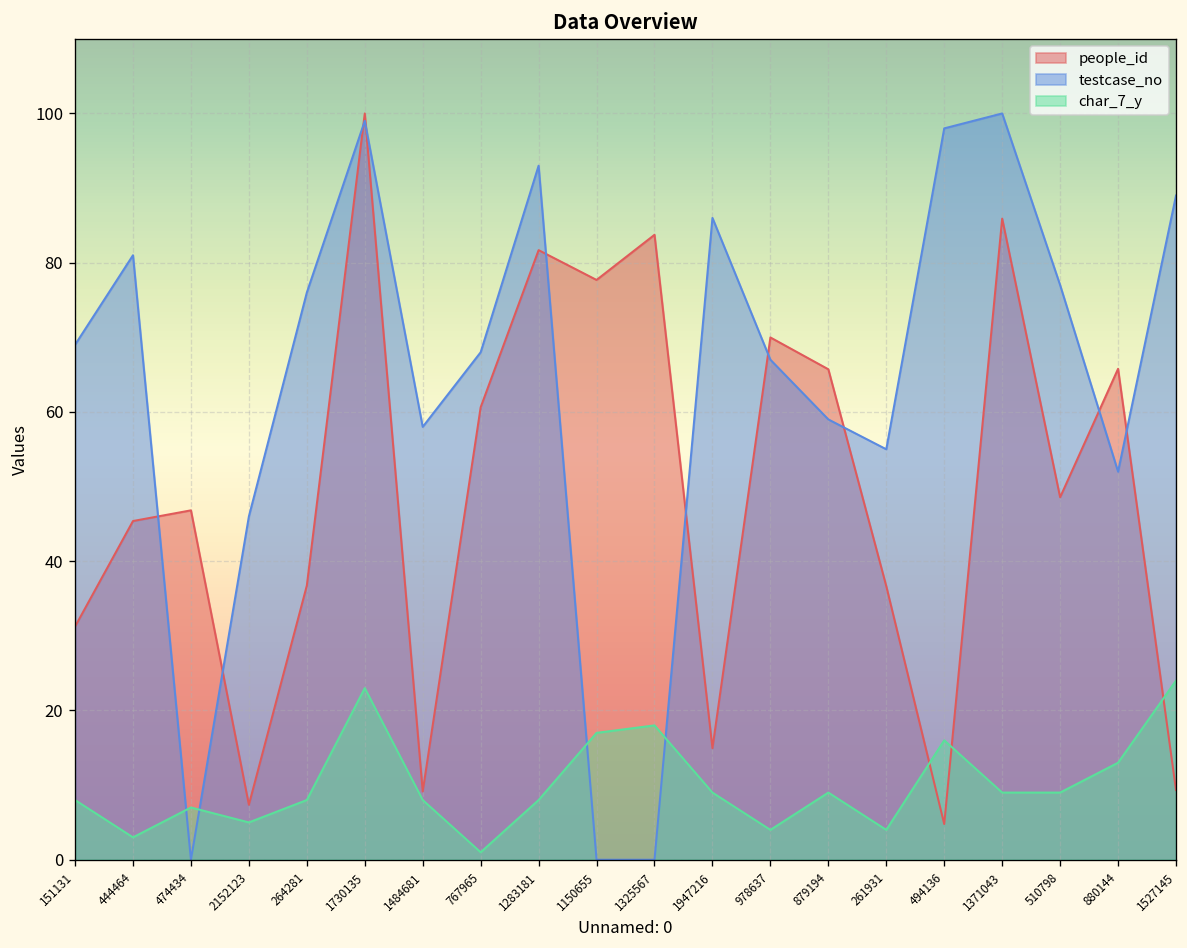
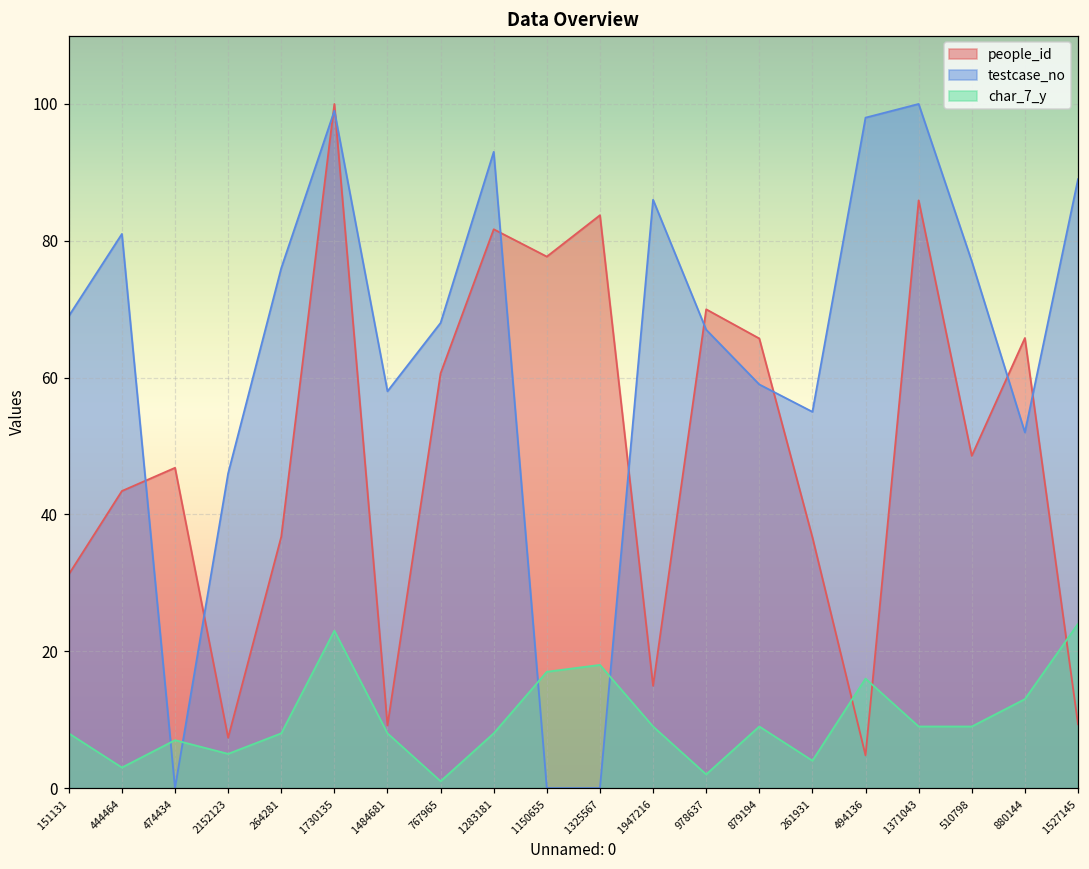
people_id, 444464: 45 -> 43
char_7_y, 978637: 4 -> 2
